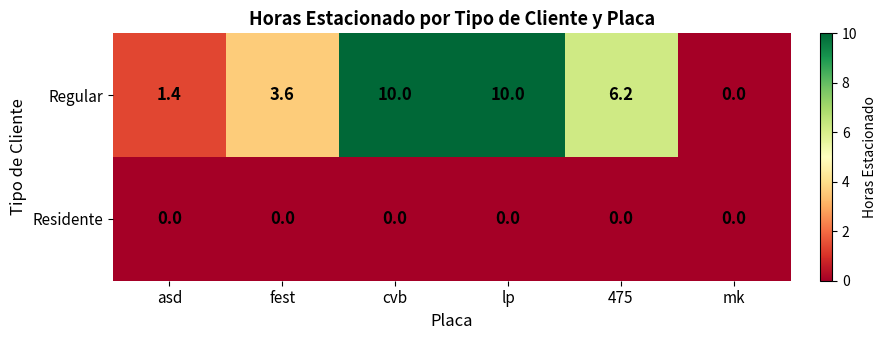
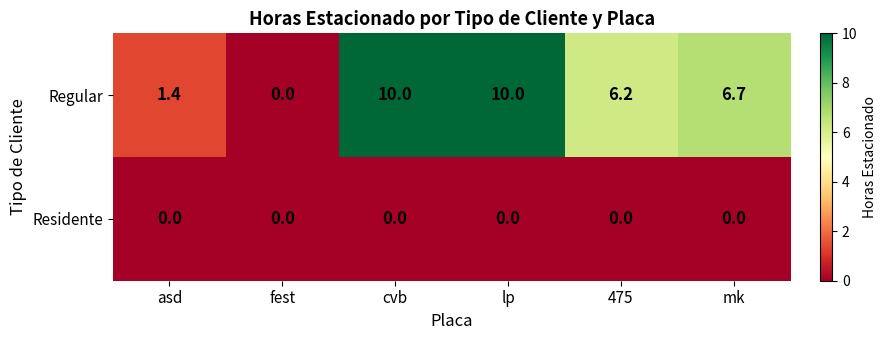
Regular, fest: 3.6 -> 0.0
Regular, mk: 0.0 -> 6.7
